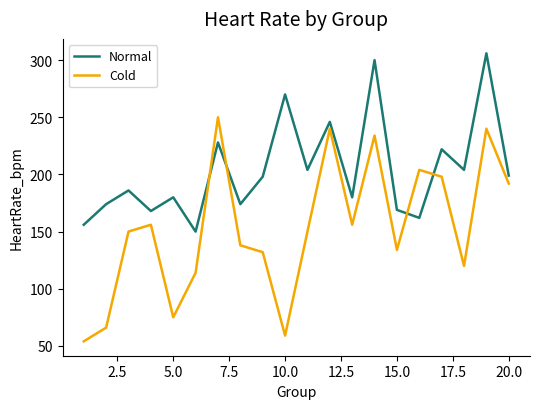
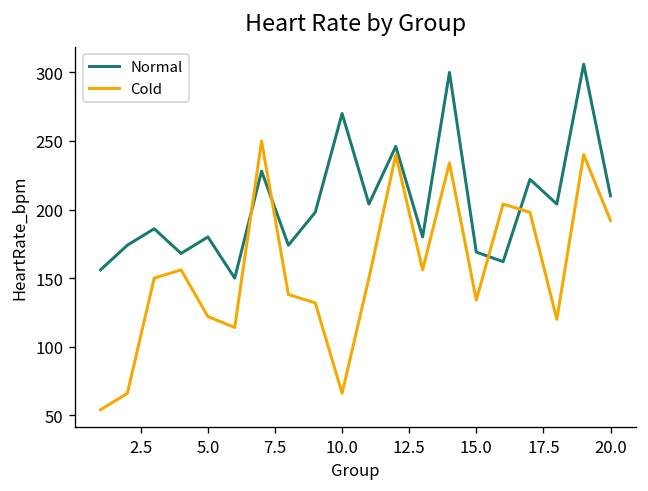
Cold, 5.0: 75 -> 122
Cold, 10.0: 59 -> 66
Normal, 20.0: 199 -> 210
